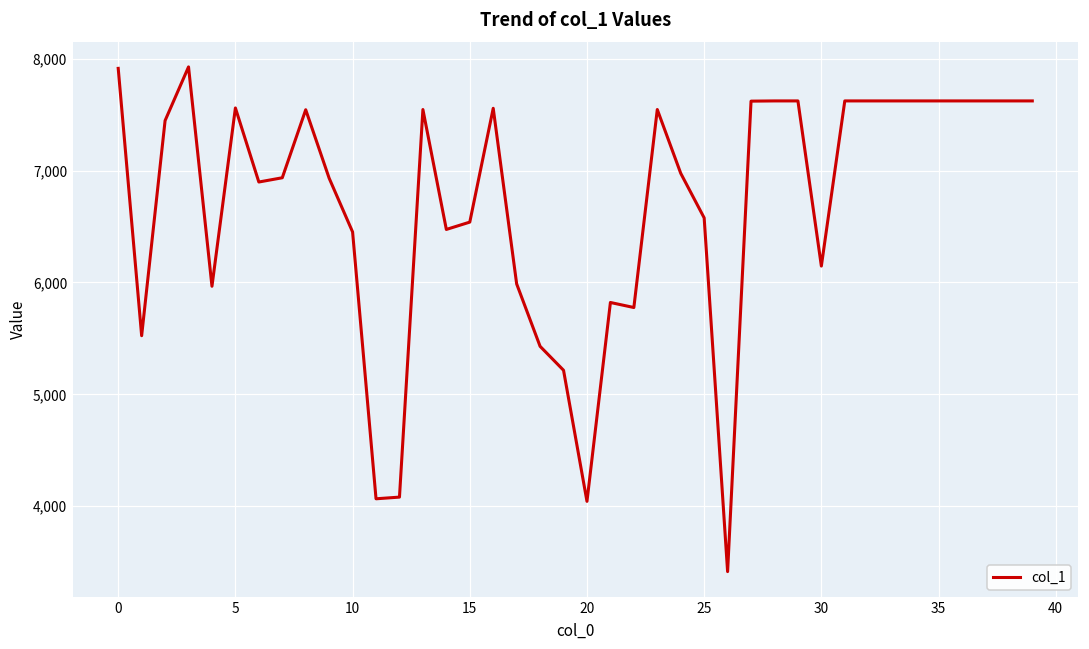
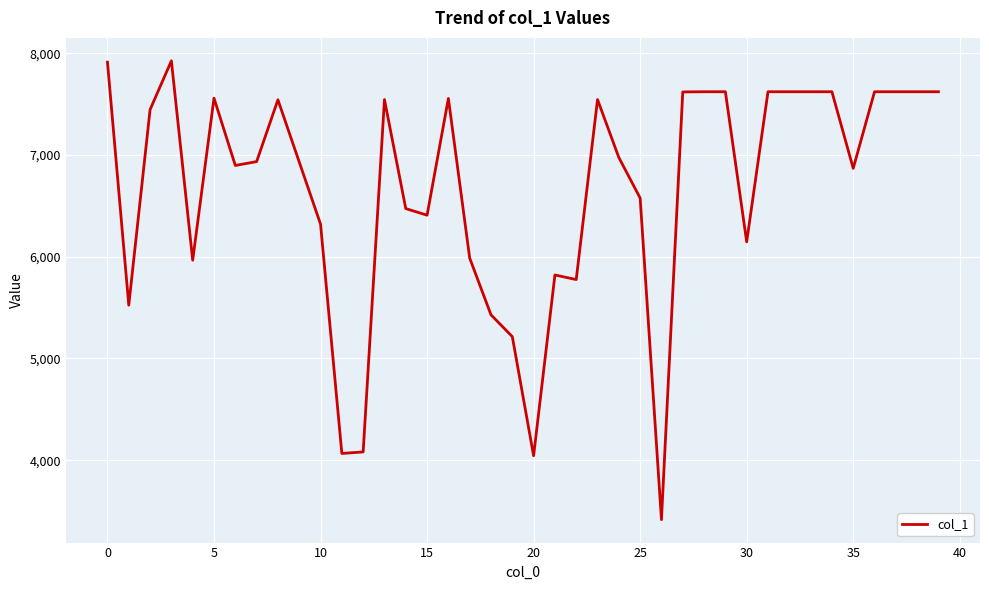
10: 6,450 -> 6,320
15: 6,540 -> 6,410
35: 7,620 -> 6,870
